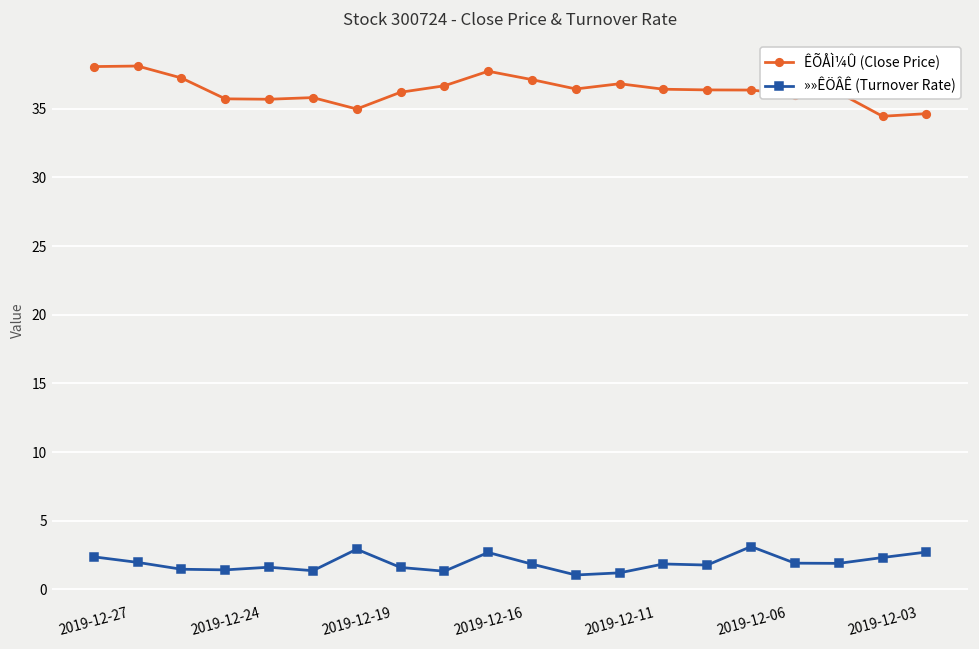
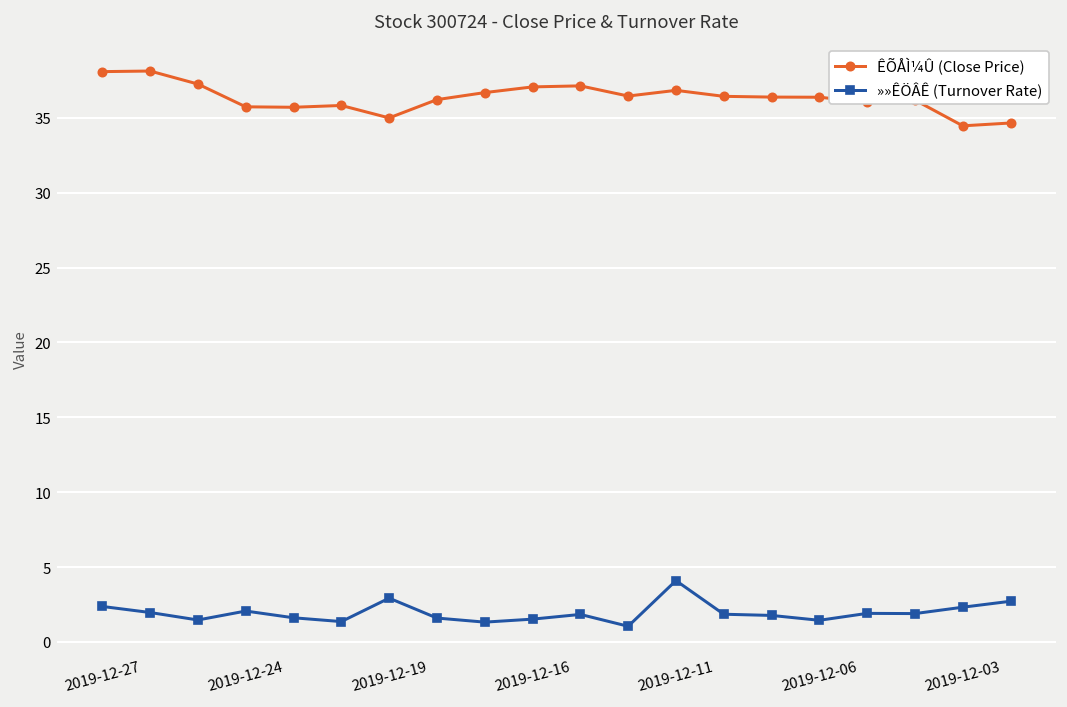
»»ÊÖÂÊ (Turnover Rate), 2019-12-24: 1.4 -> 2.1
ÊÕÅÌ¼Û (Close Price), 2019-12-16: 37.7 -> 37.1
»»ÊÖÂÊ (Turnover Rate), 2019-12-16: 2.7 -> 1.5
»»ÊÖÂÊ (Turnover Rate), 2019-12-11: 1.2 -> 4.1
»»ÊÖÂÊ (Turnover Rate), 2019-12-06: 3.1 -> 1.4
